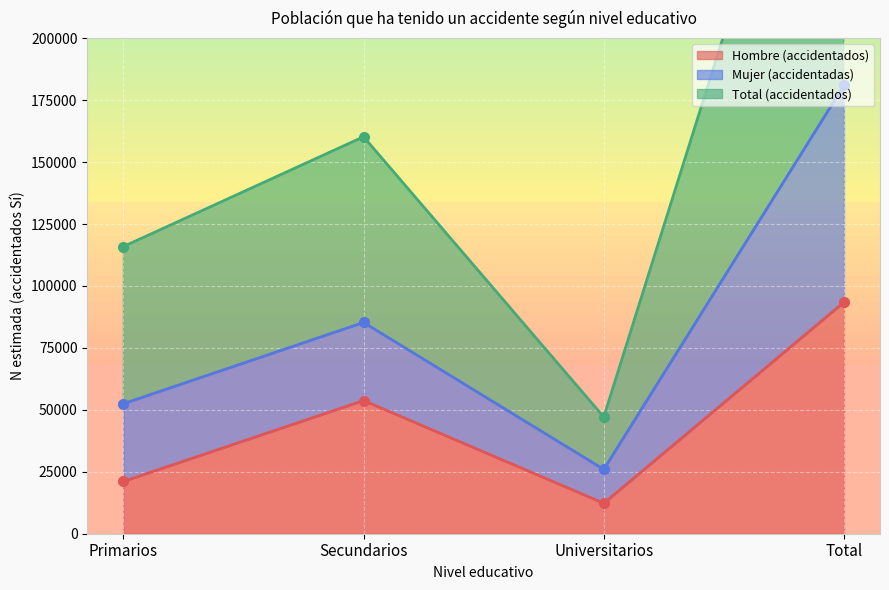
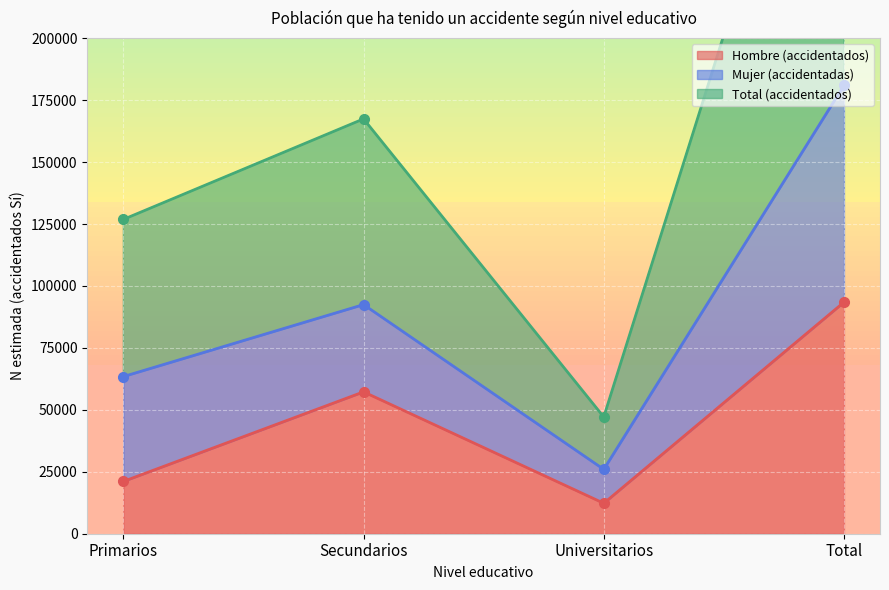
Mujer (accidentadas), Primarios: 31000 -> 42000
Hombre (accidentados), Secundarios: 54000 -> 57000
Mujer (accidentadas), Secundarios: 32000 -> 35000
